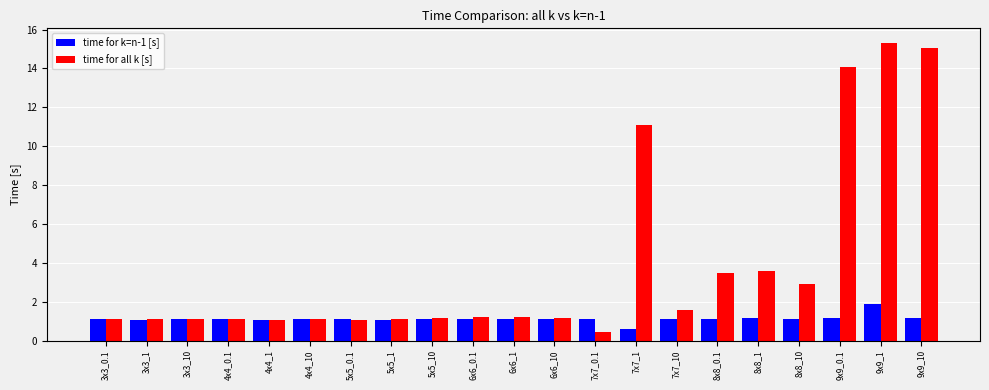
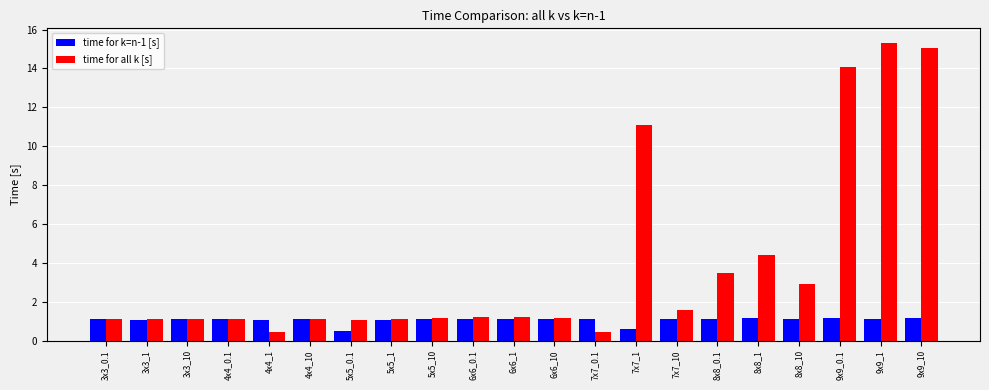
time for all k [s], 4x4_1: 1.1 -> 0.5
time for k=n-1 [s], 5x5_0.1: 1.1 -> 0.5
time for all k [s], 8x8_1: 3.6 -> 4.4
time for k=n-1 [s], 9x9_1: 1.9 -> 1.1
